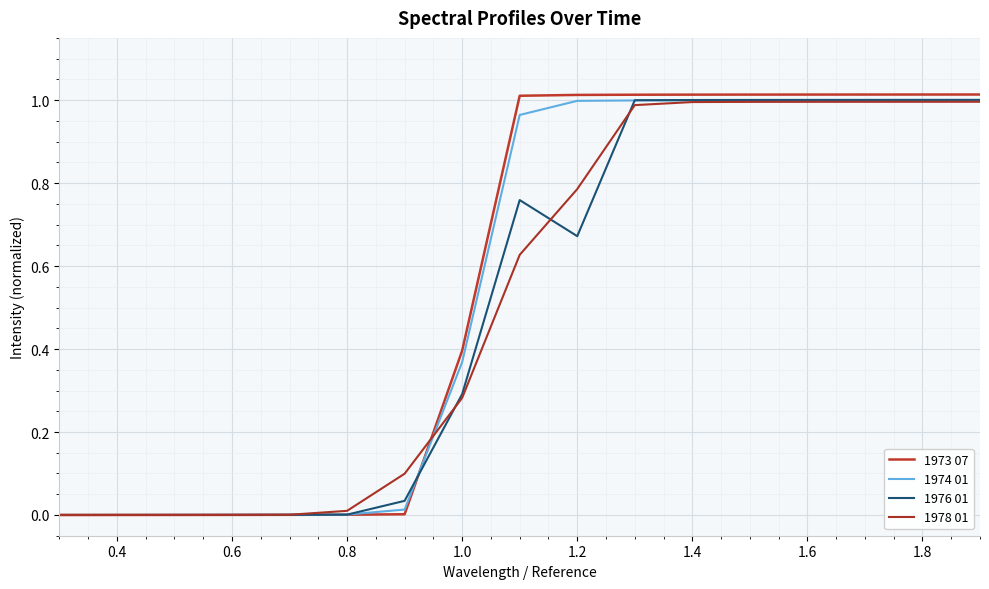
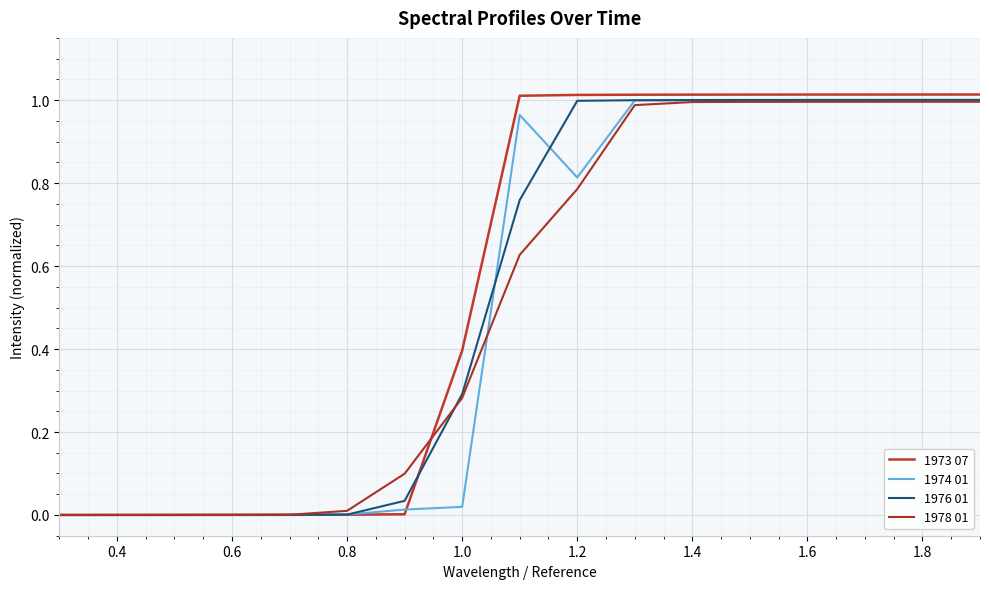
1974 01, 1.0: 0.37 -> 0.02
1974 01, 1.2: 1.00 -> 0.81
1976 01, 1.2: 0.67 -> 1.00
